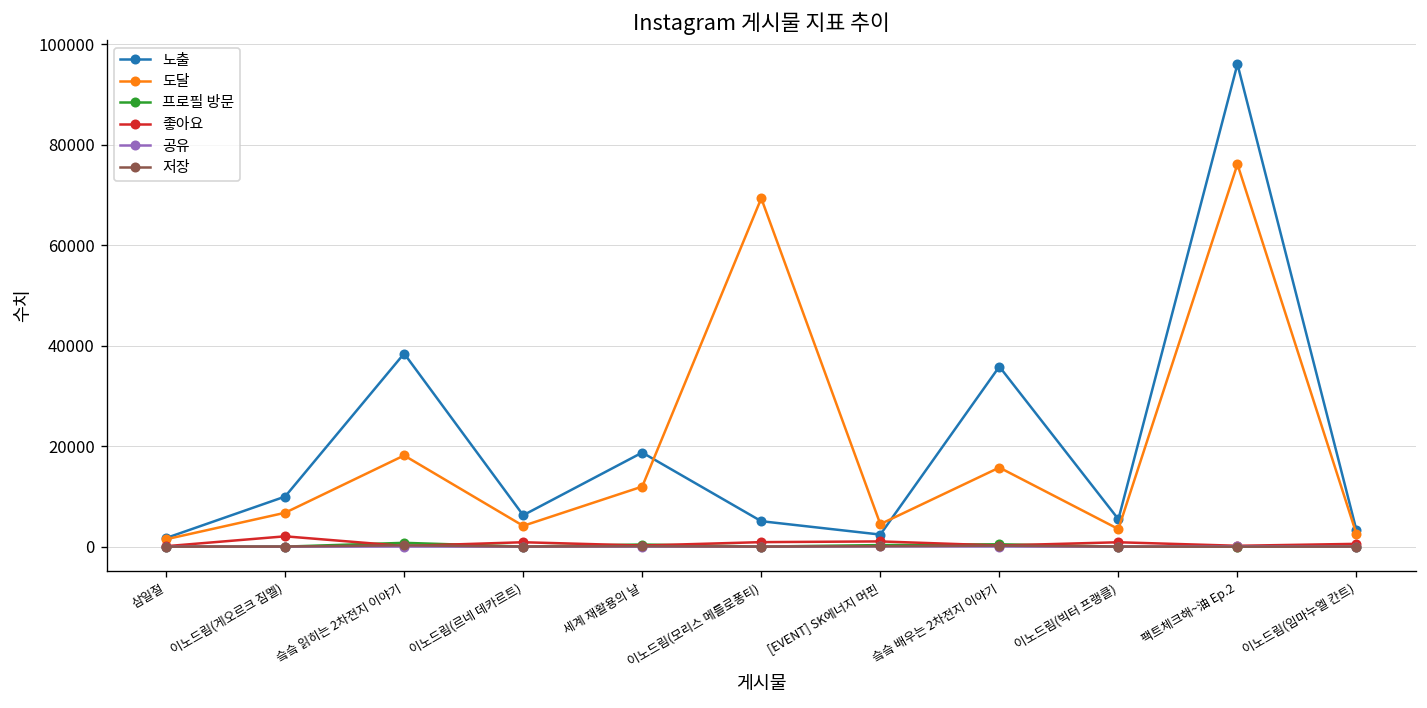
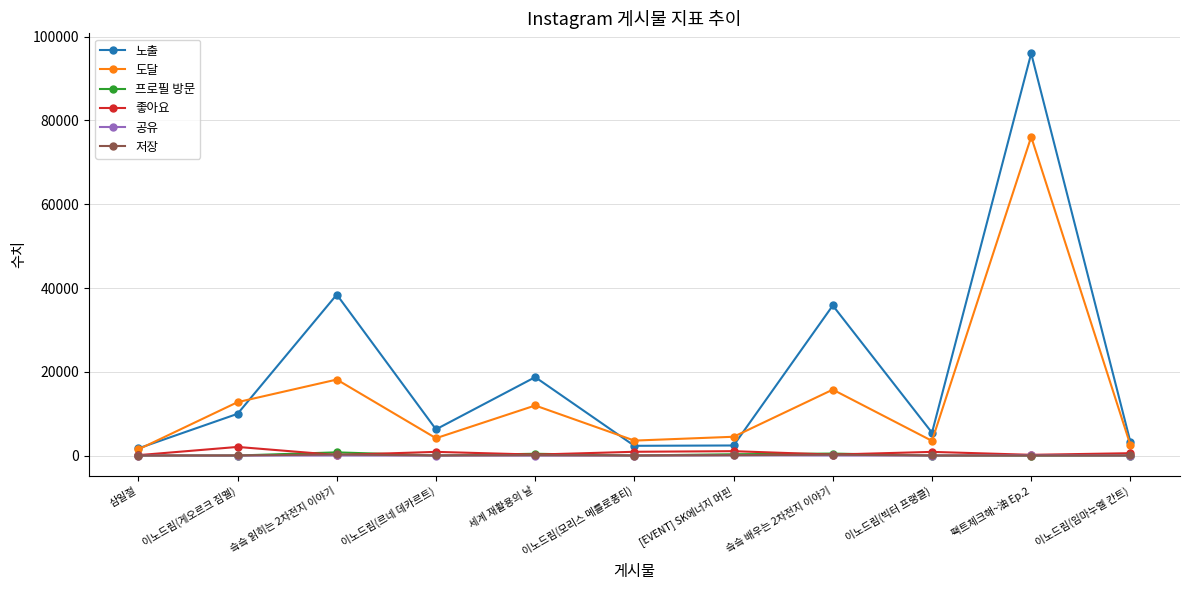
도달, 이노드림(게오르크 짐멜): 7000 -> 13000
노출, 이노드림(모리스 메를로퐁티): 5000 -> 2000
도달, 이노드림(모리스 메를로퐁티): 69000 -> 4000
